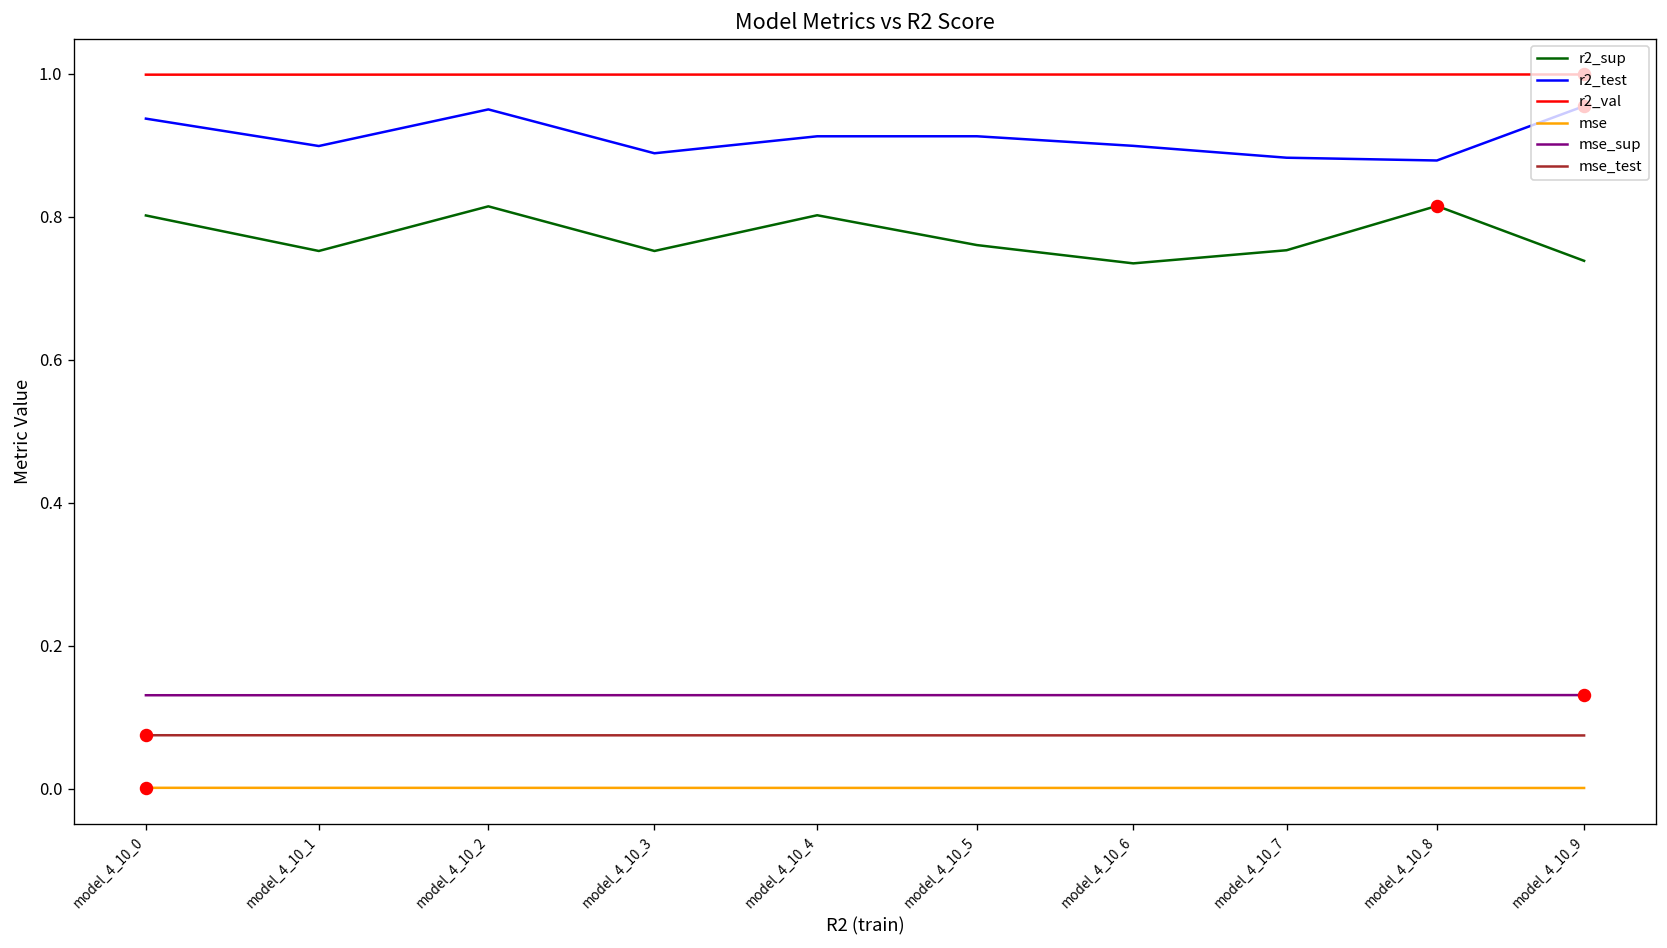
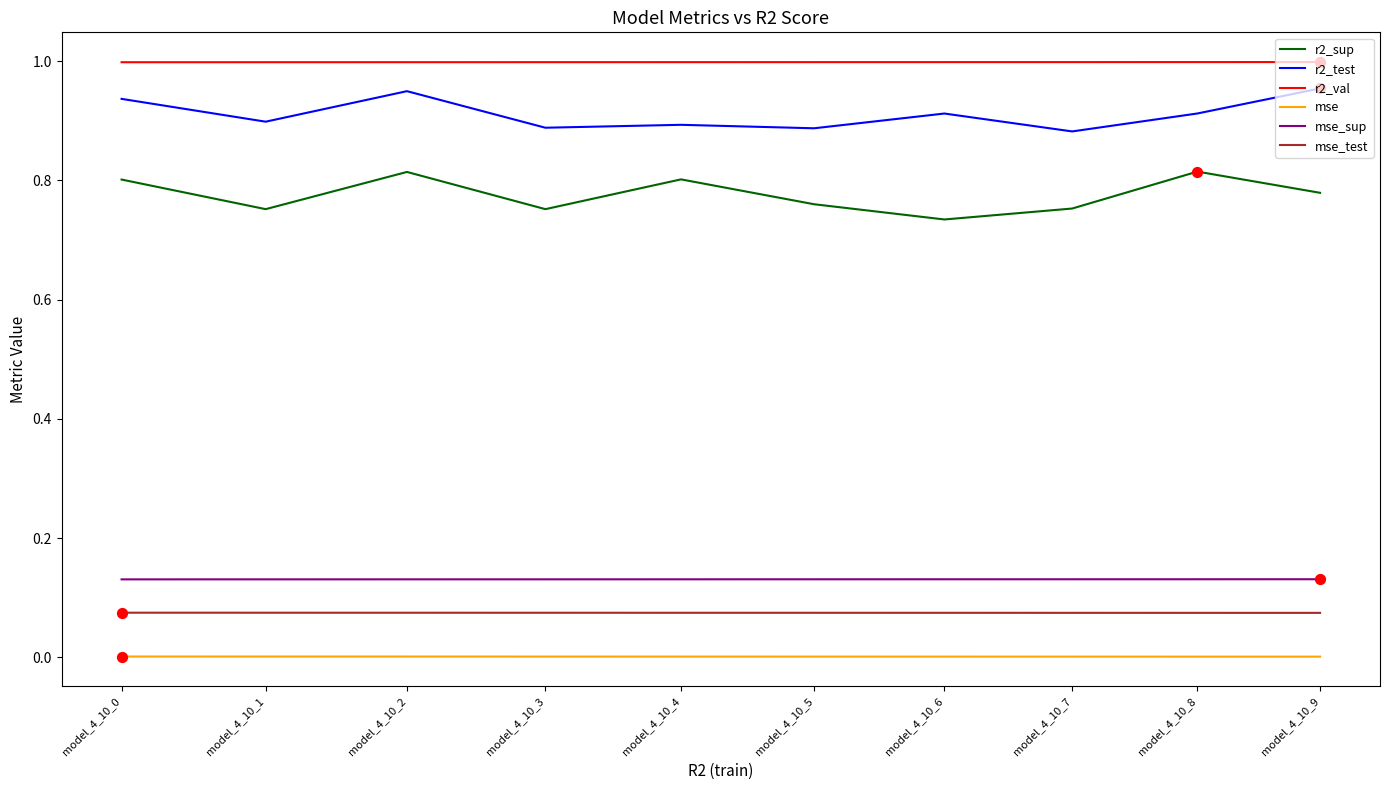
r2_test, model_4_10_4: 0.91 -> 0.89
r2_test, model_4_10_5: 0.91 -> 0.89
r2_test, model_4_10_6: 0.90 -> 0.91
r2_test, model_4_10_8: 0.88 -> 0.91
r2_sup, model_4_10_9: 0.74 -> 0.78
